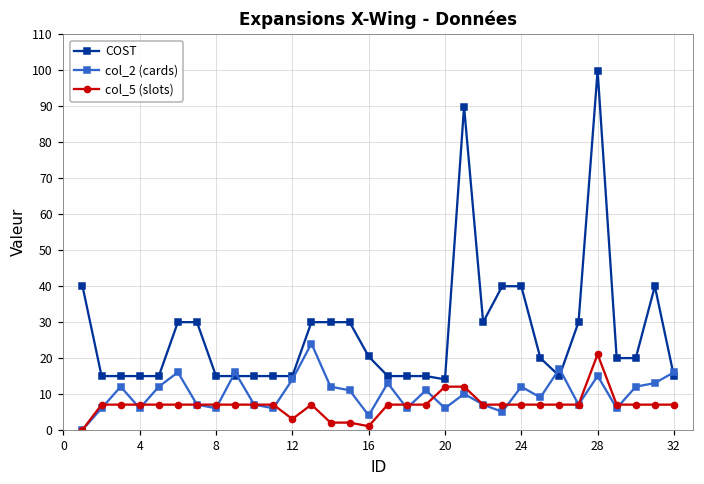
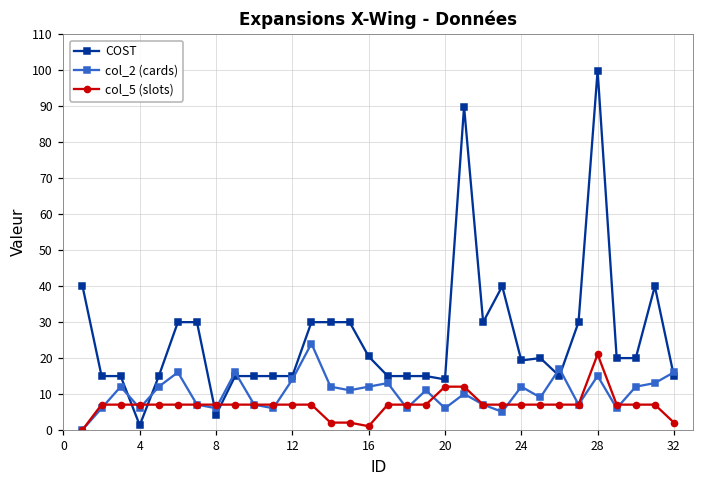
COST, 4: 15 -> 1
COST, 8: 15 -> 4
col_5 (slots), 12: 3 -> 7
col_2 (cards), 16: 4 -> 12
COST, 24: 40 -> 19
col_5 (slots), 32: 7 -> 2
